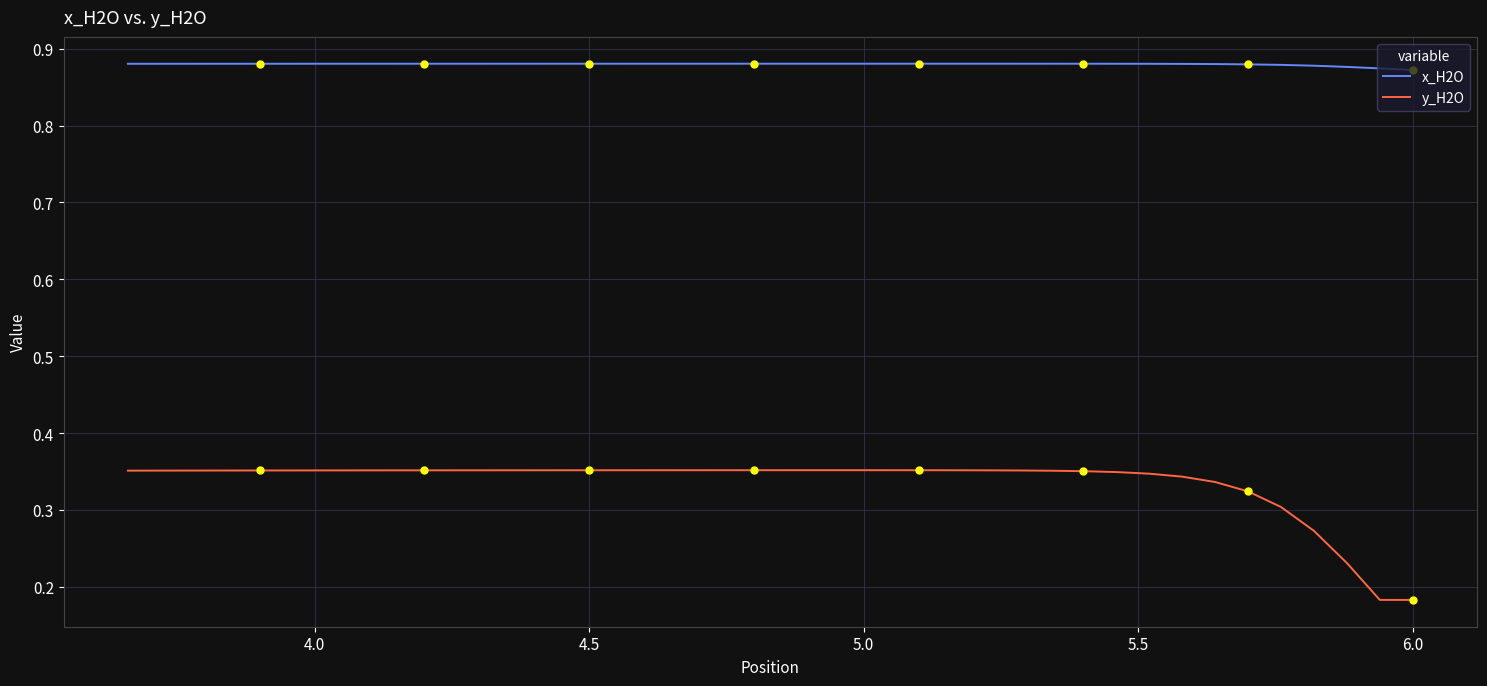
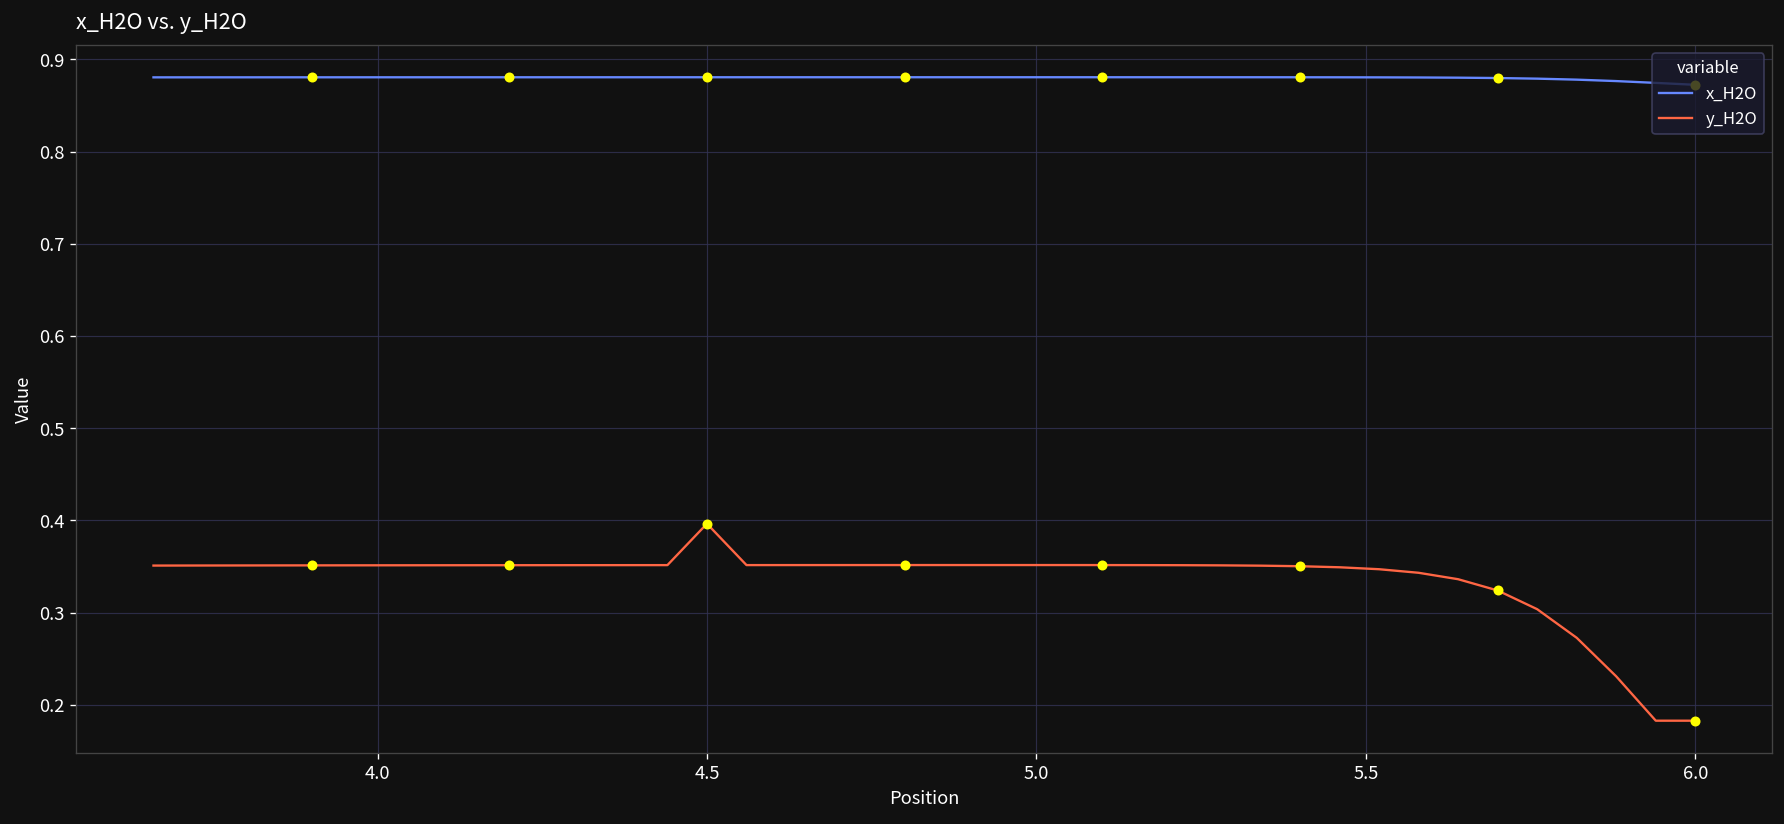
y_H2O, 4.5: 0.35 -> 0.40
